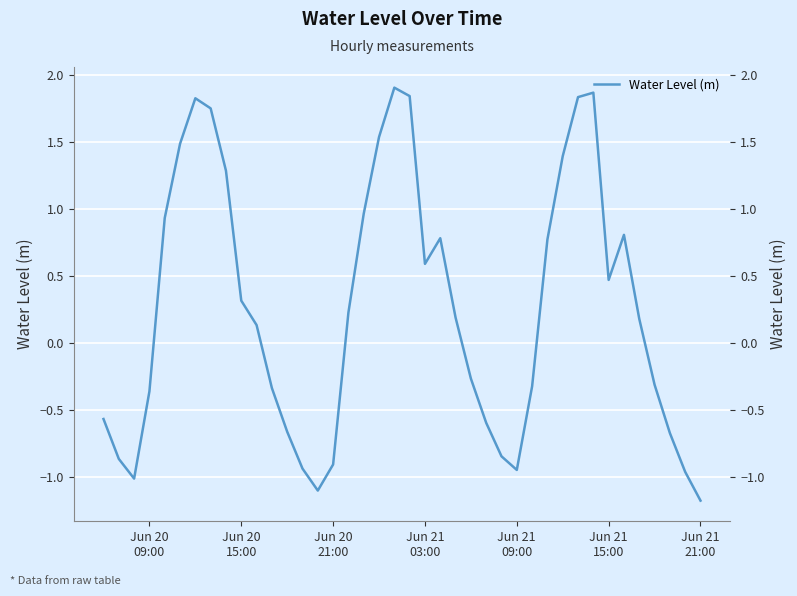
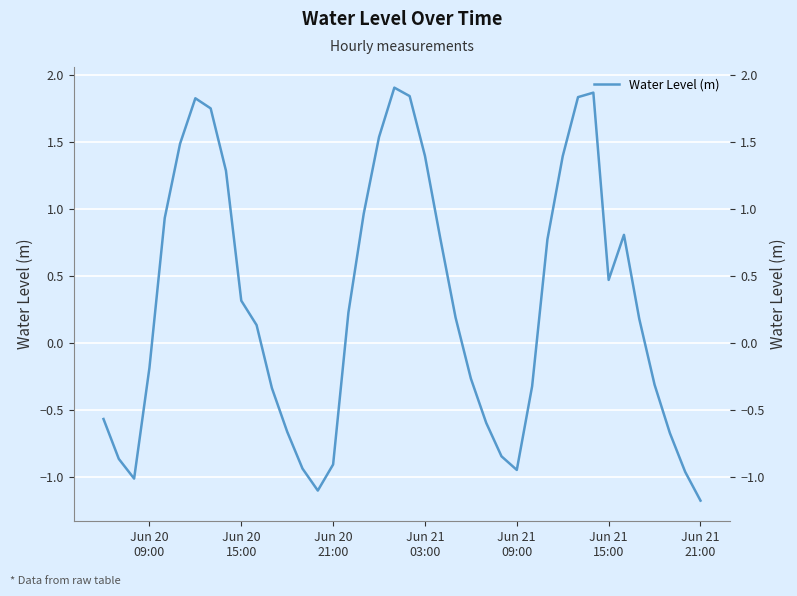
Jun 20 09:00: -0.36 -> -0.19
Jun 21 03:00: 0.59 -> 1.40
